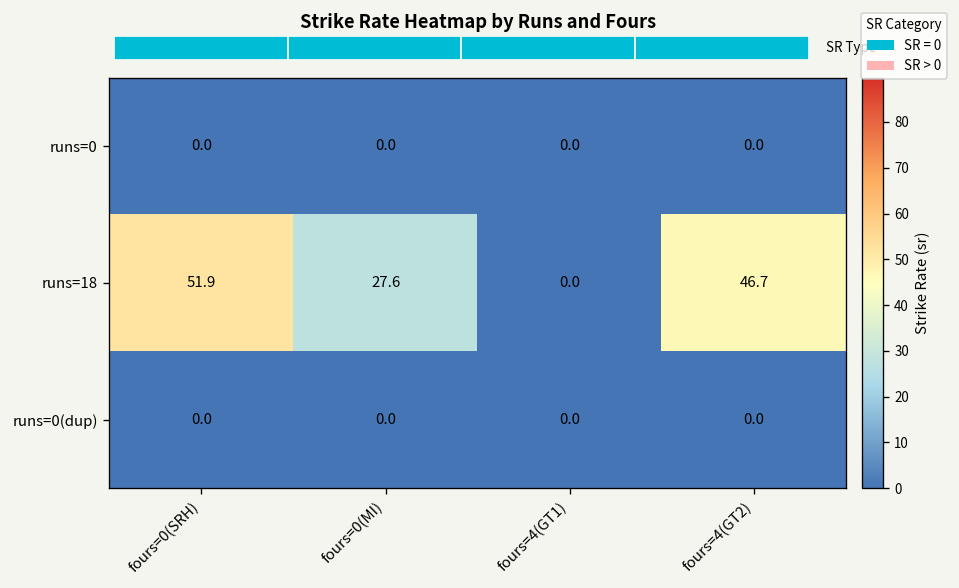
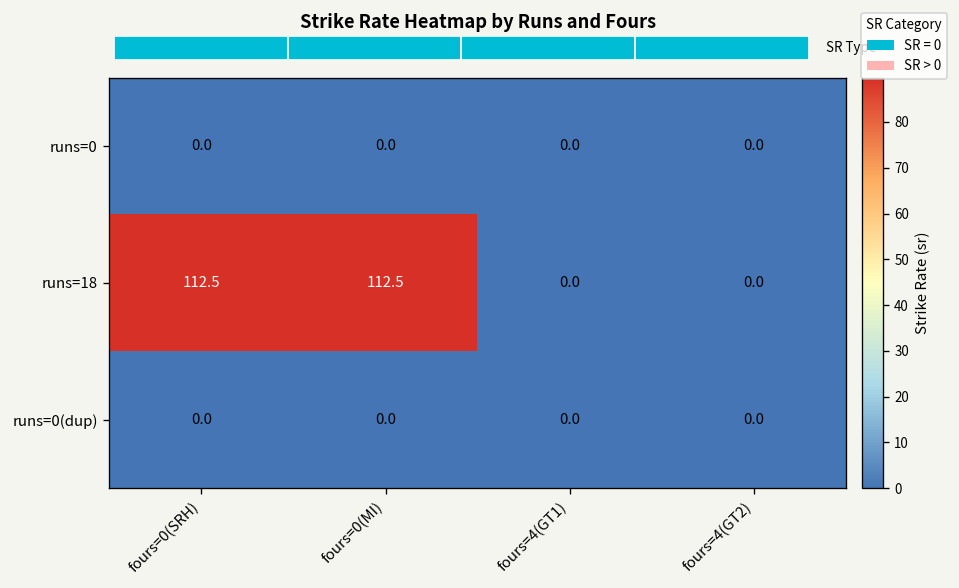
Strike Rate Heatmap by Runs and Fours, runs=18, fours=0(SRH): 51.9 -> 112.5
Strike Rate Heatmap by Runs and Fours, runs=18, fours=0(MI): 27.6 -> 112.5
Strike Rate Heatmap by Runs and Fours, runs=18, fours=4(GT2): 46.7 -> 0.0
